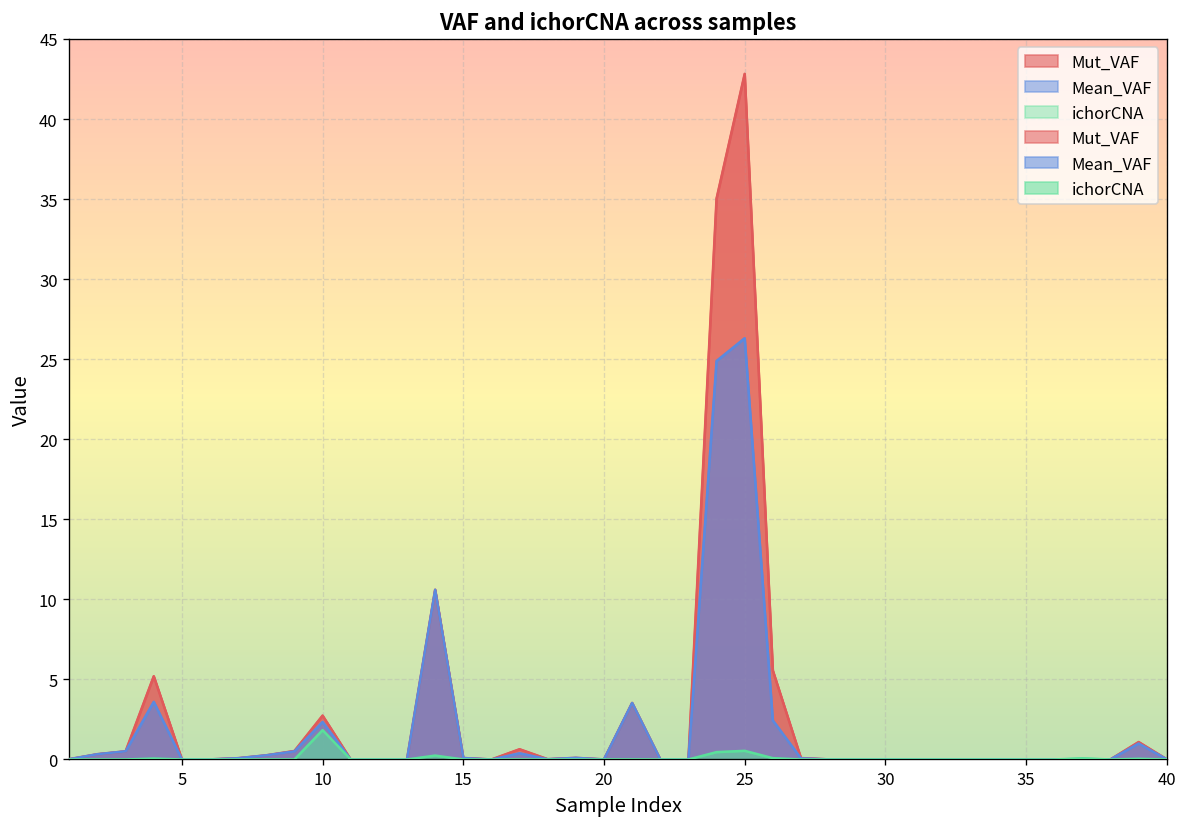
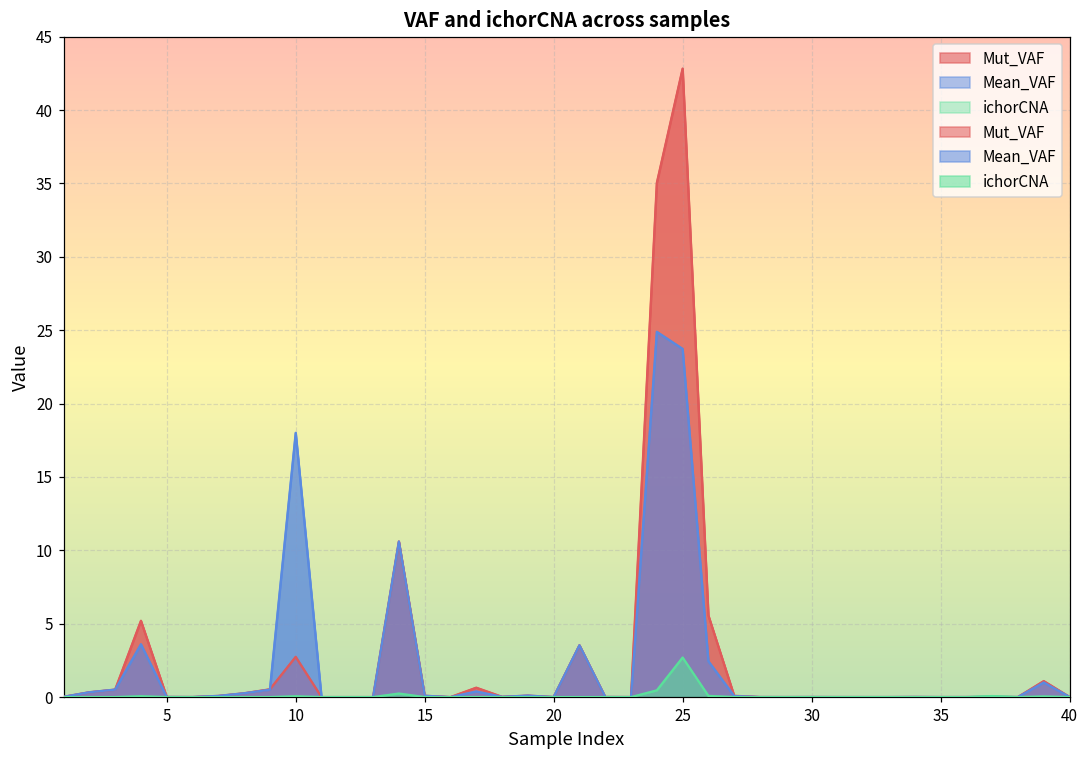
Mean_VAF, 10: 2.3 -> 18.0
ichorCNA, 10: 1.8 -> 0.1
Mean_VAF, 25: 26.3 -> 23.7
ichorCNA, 25: 0.5 -> 2.7
